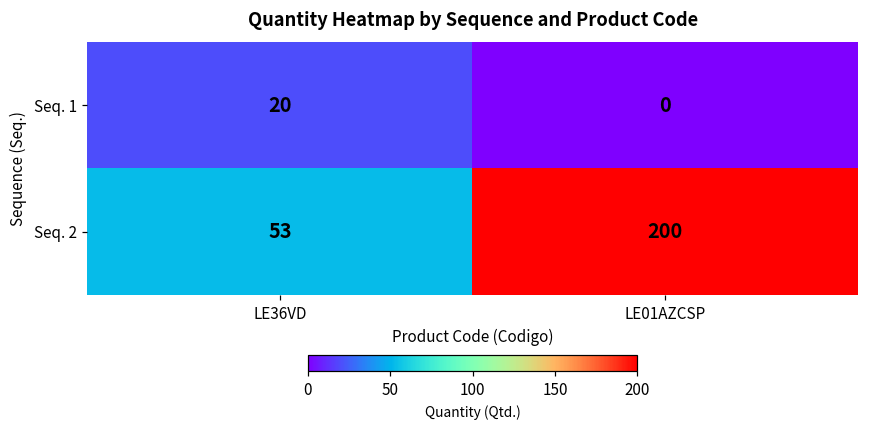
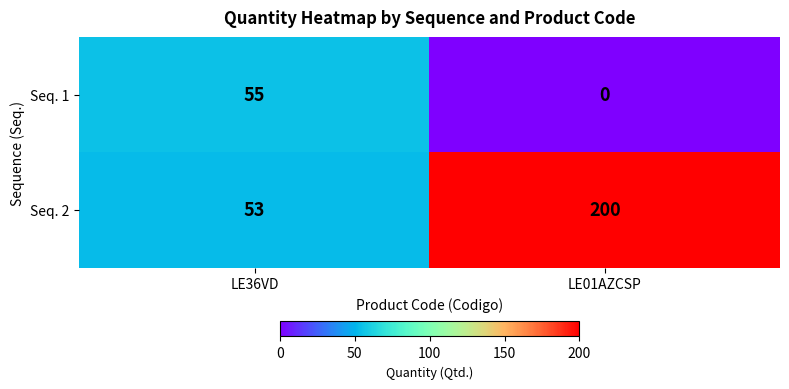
Seq. 1, LE36VD: 20 -> 55
